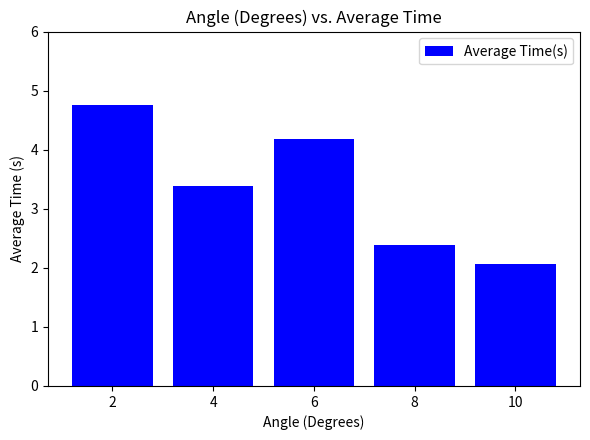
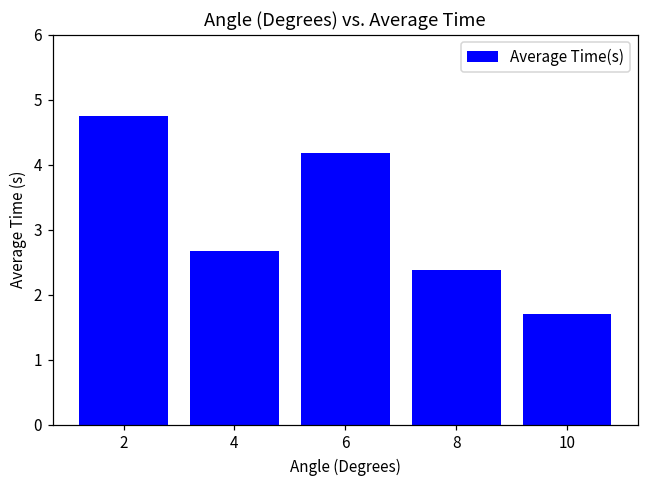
4: 3.4 -> 2.7
10: 2.1 -> 1.7
